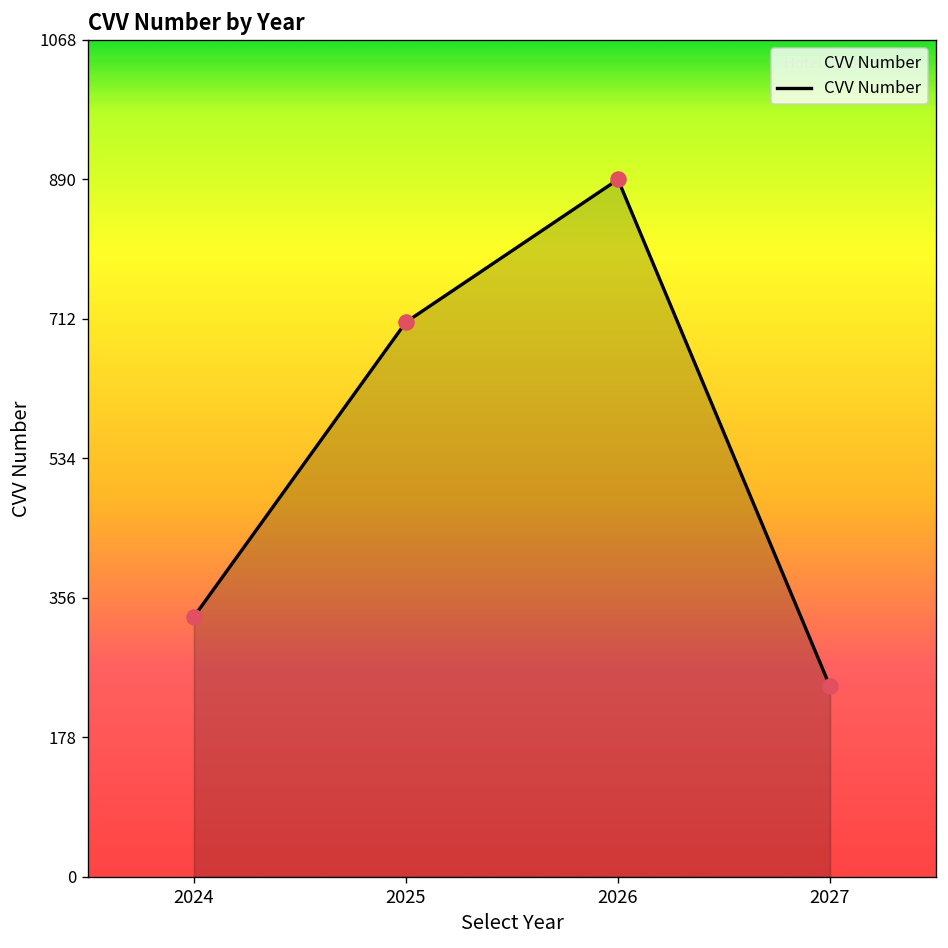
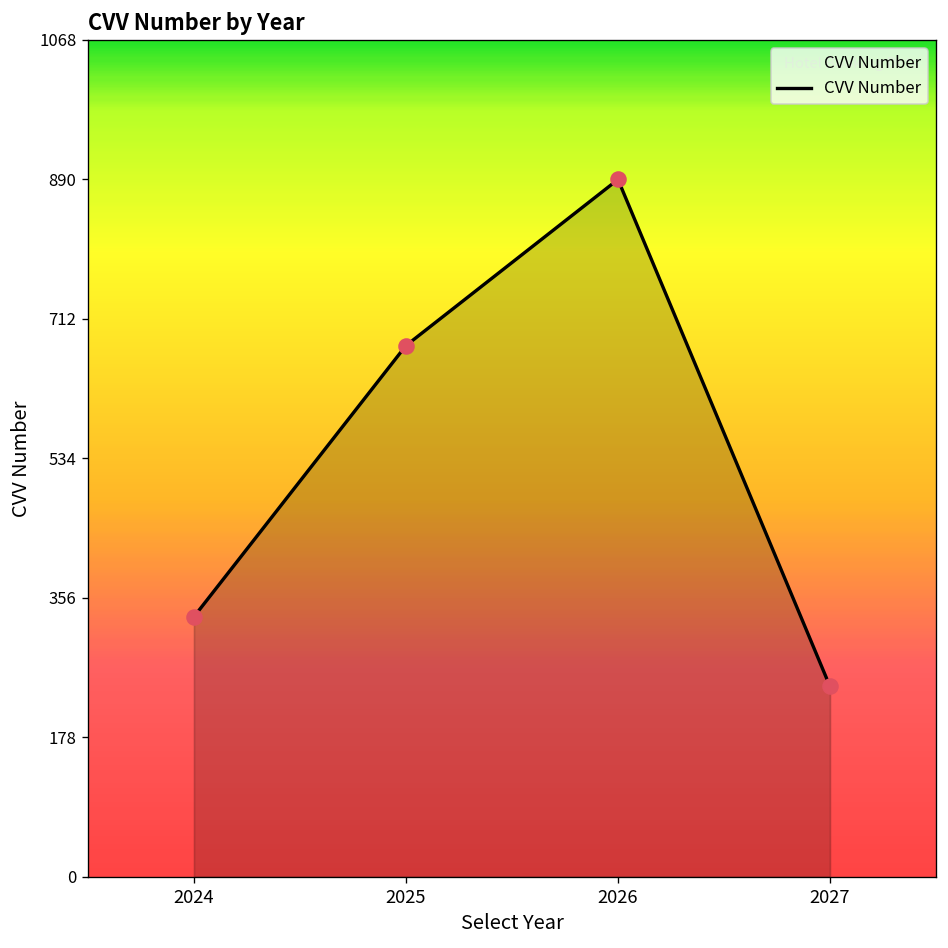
2025: 710 -> 680
